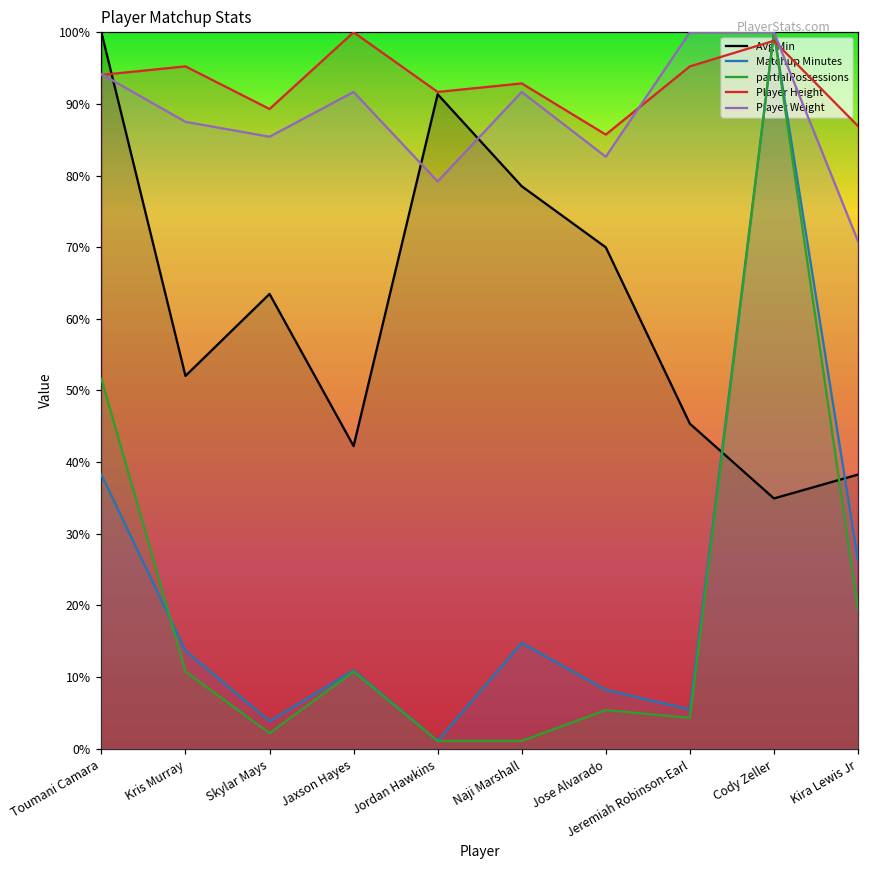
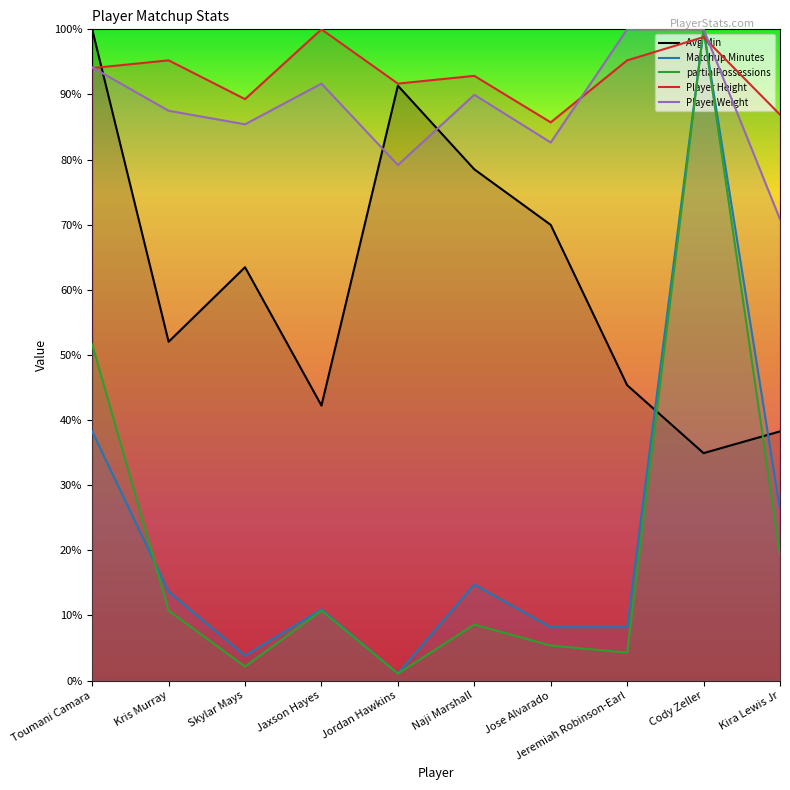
partialPossessions, Naji Marshall: 1% -> 9%
Player Weight, Naji Marshall: 92% -> 90%
Matchup Minutes, Jeremiah Robinson-Earl: 5% -> 8%
